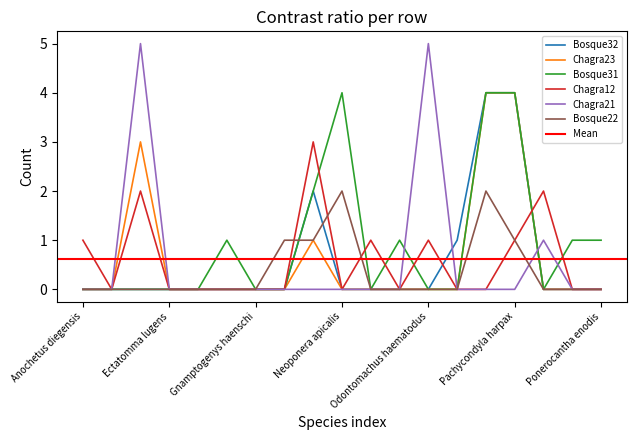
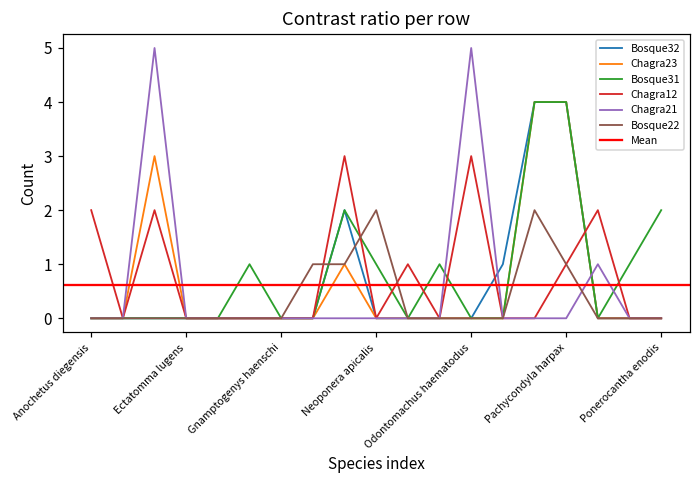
Chagra12, Anochetus diegensis: 1 -> 2
Bosque31, Neoponera apicalis: 4 -> 1
Chagra12, Odontomachus haematodus: 1 -> 3
Bosque31, Ponerocantha enodis: 1 -> 2
